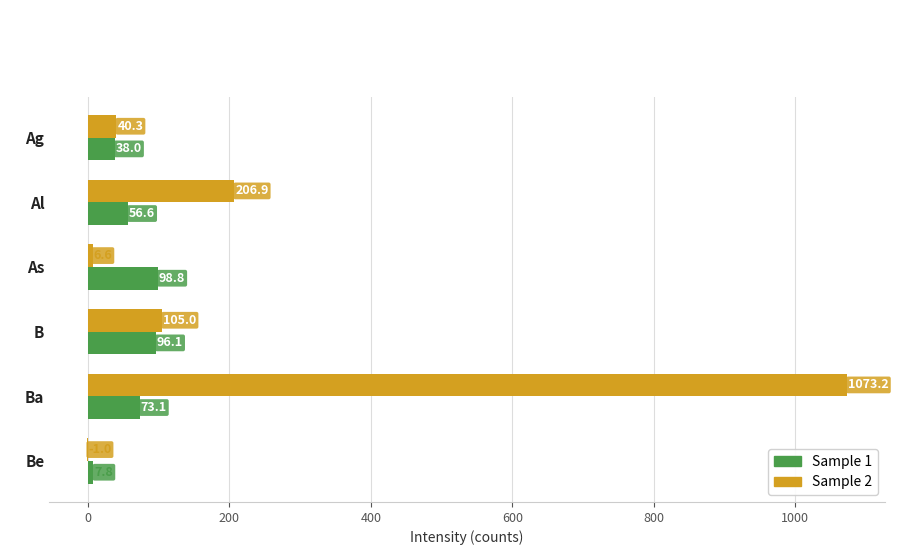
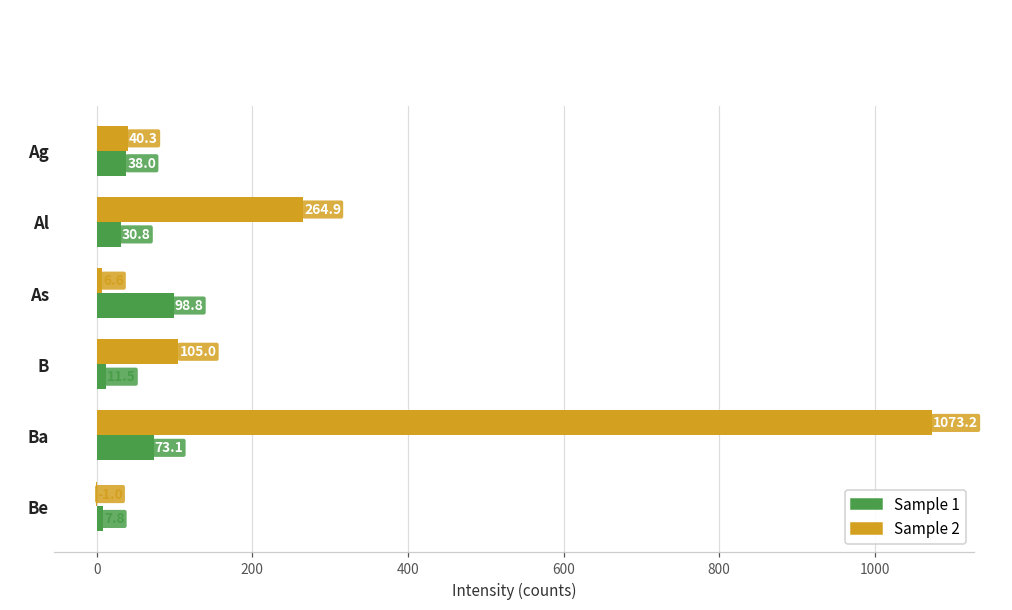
Sample 2, Al: 206.9 -> 264.9
Sample 1, Al: 56.6 -> 30.8
Sample 1, B: 100 -> 10
